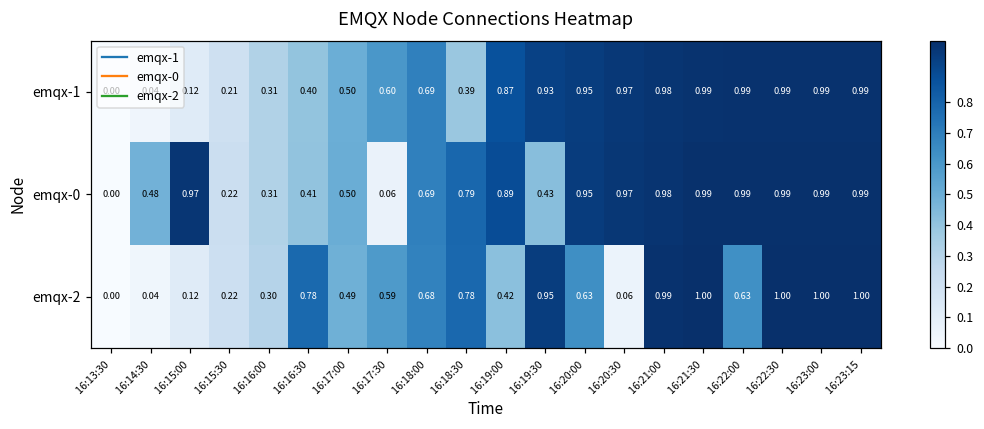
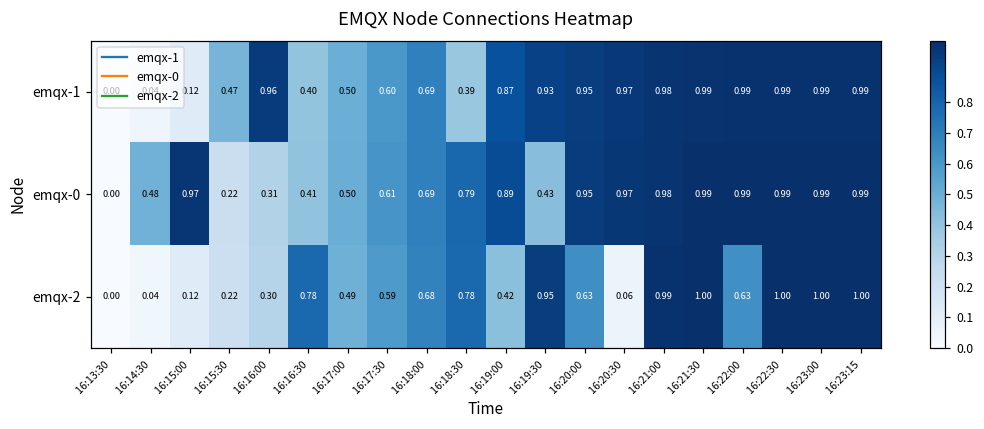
emqx-1, 16:15:30: 0.21 -> 0.47
emqx-1, 16:16:00: 0.31 -> 0.96
emqx-0, 16:17:30: 0.06 -> 0.61
